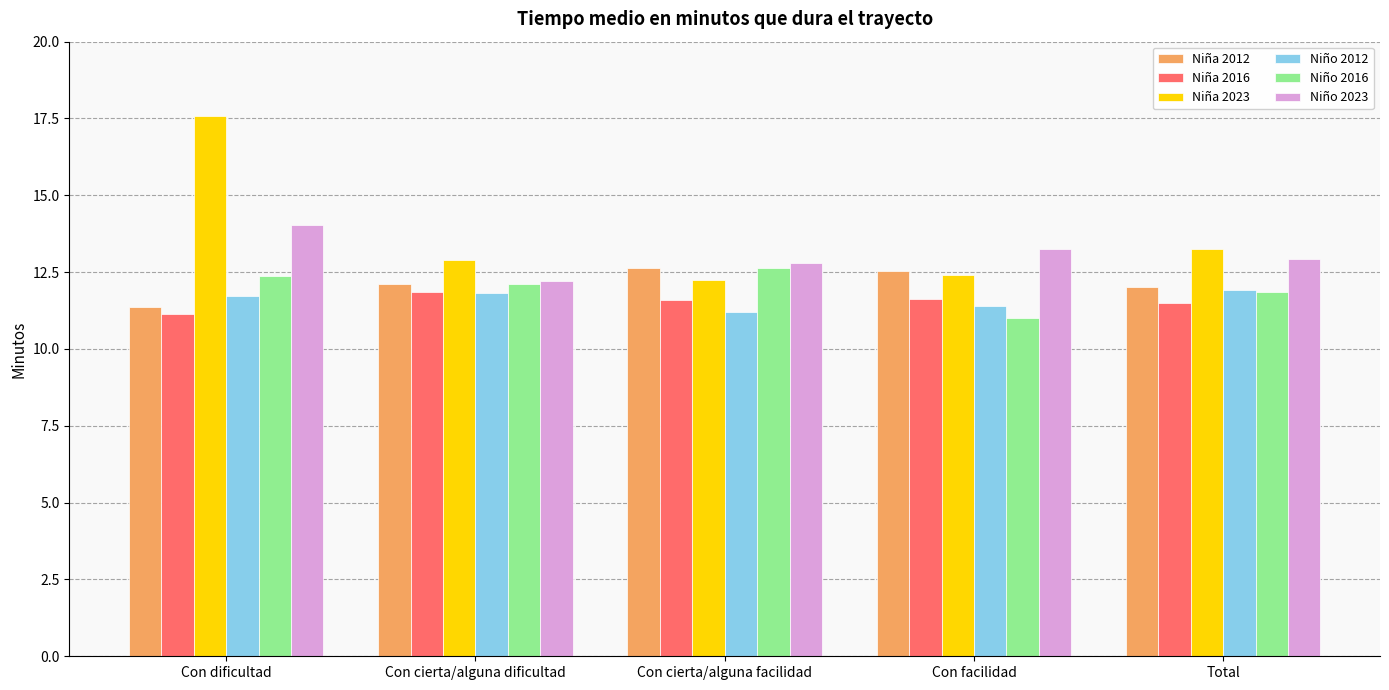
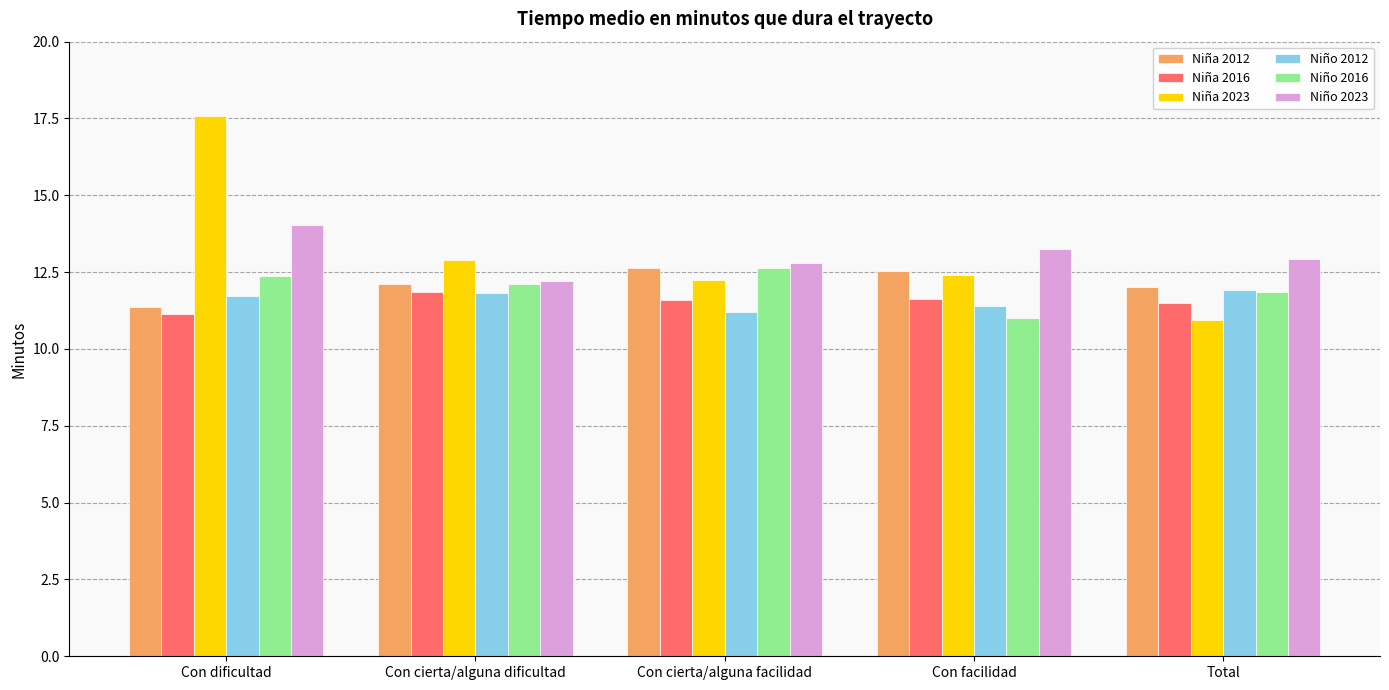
Niña 2023, Total: 13.3 -> 11.0
